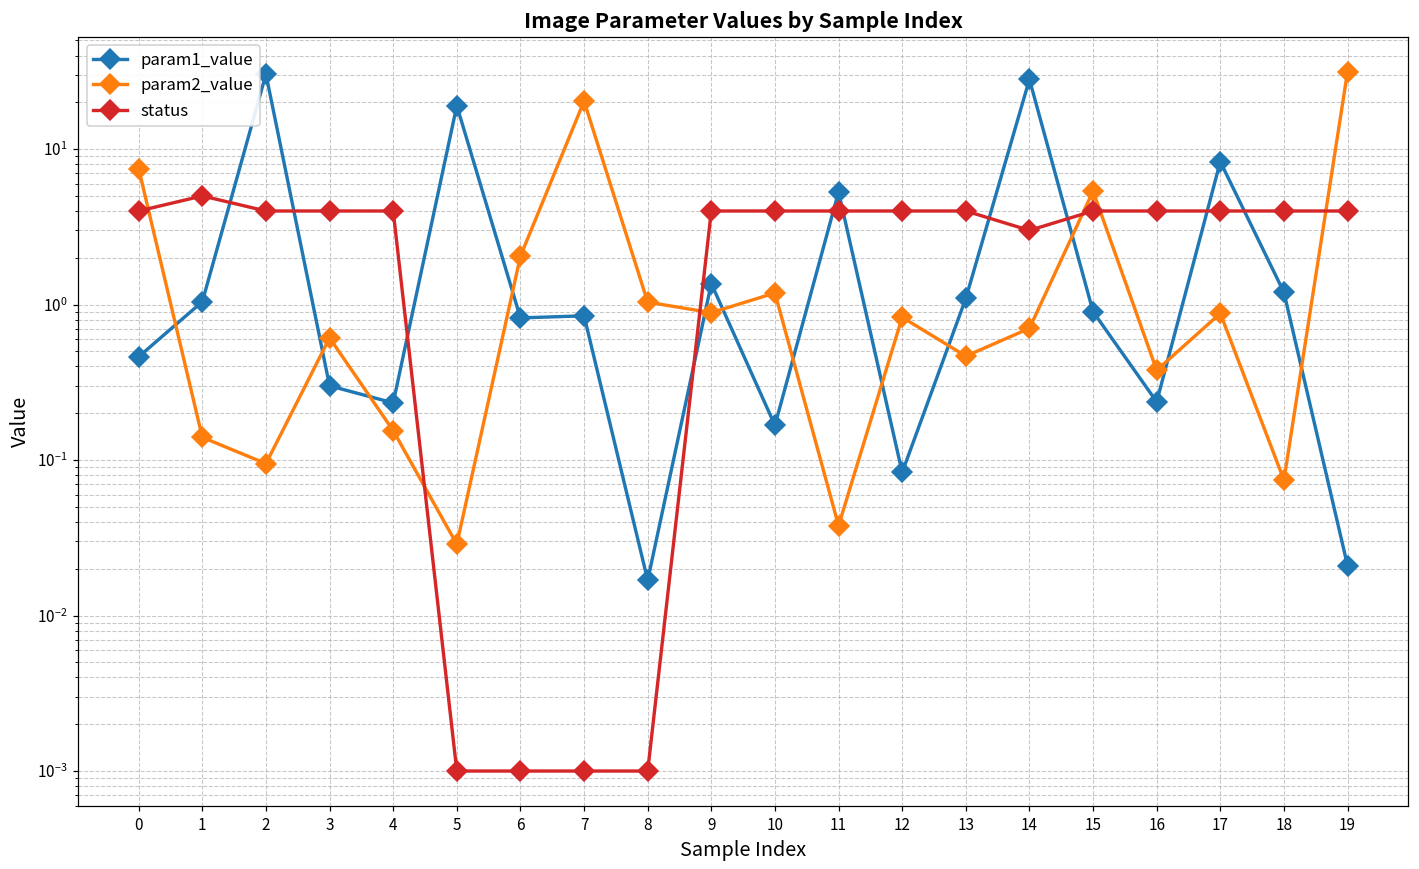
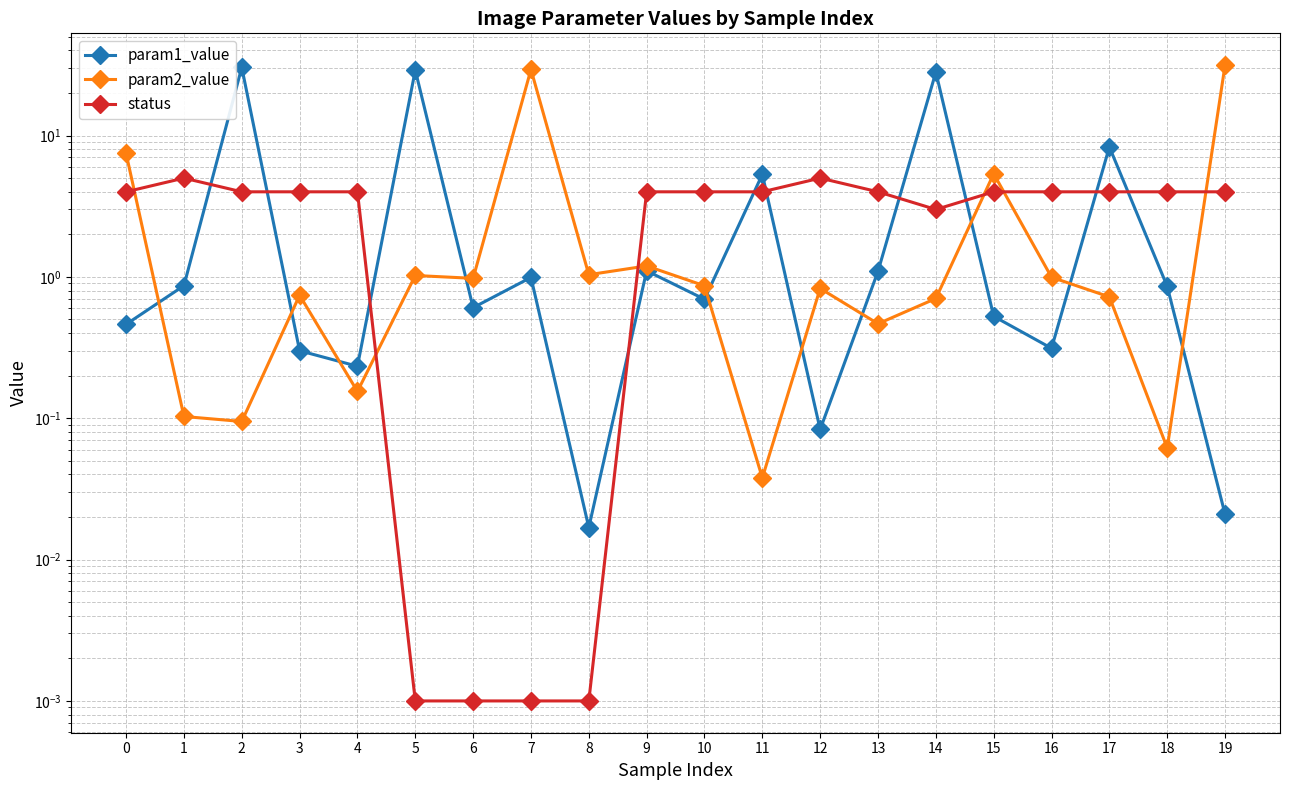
param1_value, 1: 1.0 -> 0.9
param2_value, 1: 0.14 -> 0.10
param2_value, 3: 0.61 -> 0.7
param1_value, 5: 19 -> 29
param2_value, 5: 0.029 -> 1.0
param1_value, 6: 0.8 -> 0.61
param2_value, 6: 2.0 -> 1.0
param1_value, 7: 0.8 -> 1.0
param2_value, 7: 20 -> 29
param1_value, 9: 1.4 -> 1.1
param2_value, 9: 0.9 -> 1.2
param1_value, 10: 0.17 -> 0.7
param2_value, 10: 1.2 -> 0.9
status, 12: 4 -> 5
param1_value, 15: 0.9 -> 0.53
param1_value, 16: 0.24 -> 0.31
param2_value, 16: 0.38 -> 1.0
param2_value, 17: 0.9 -> 0.7
param1_value, 18: 1.2 -> 0.9
param2_value, 18: 0.07 -> 0.06
